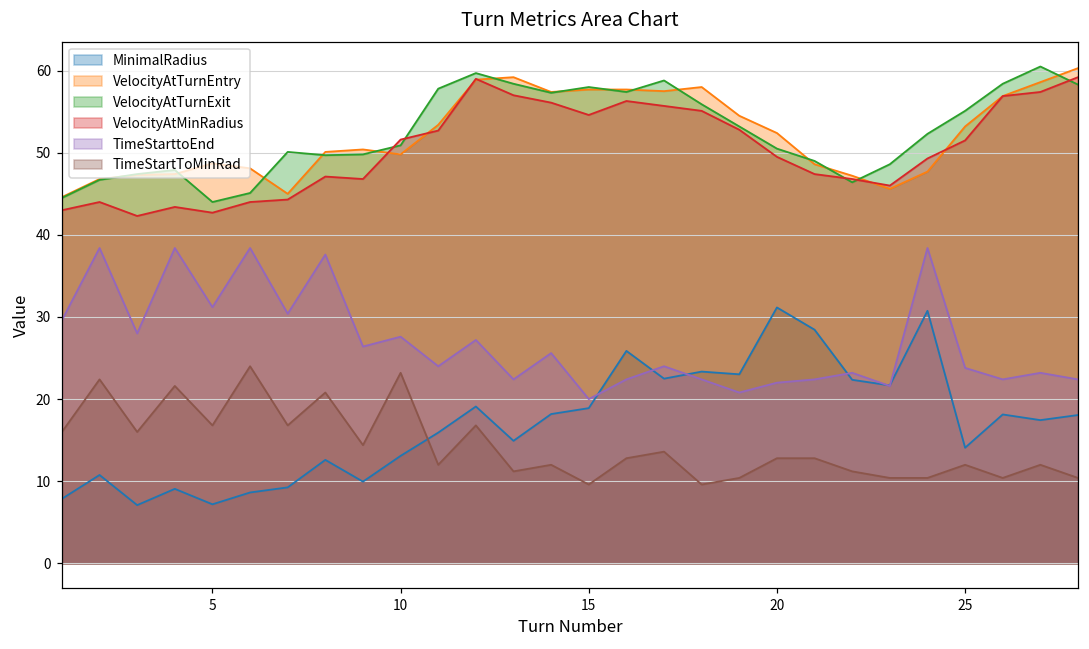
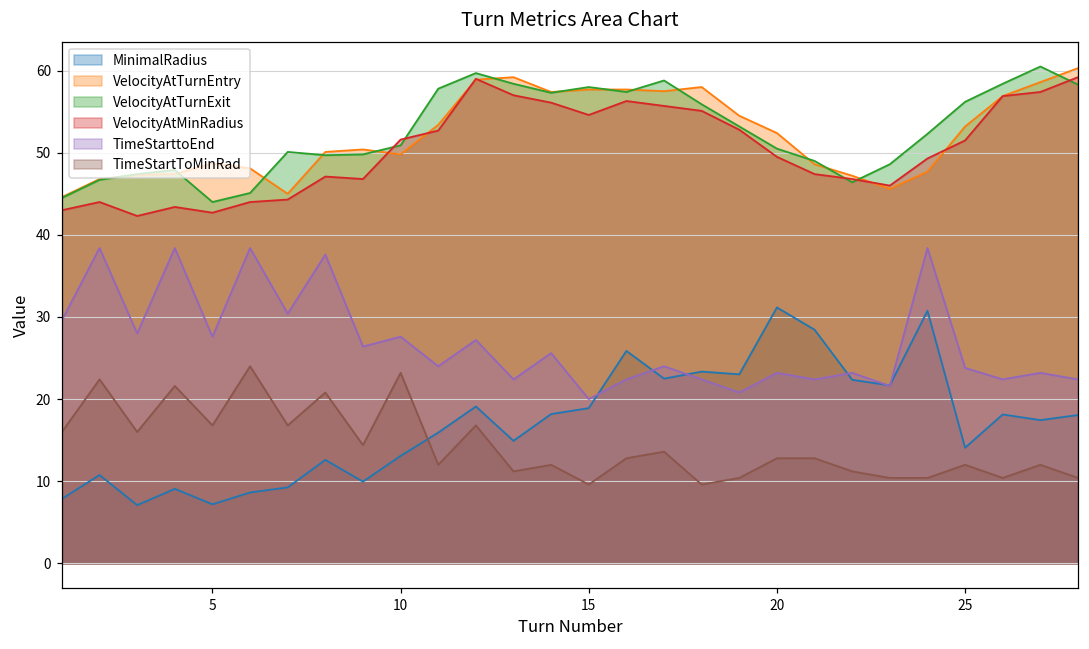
TimeStarttoEnd, 5: 31 -> 28
TimeStarttoEnd, 20: 22 -> 23
VelocityAtTurnExit, 25: 55 -> 56
